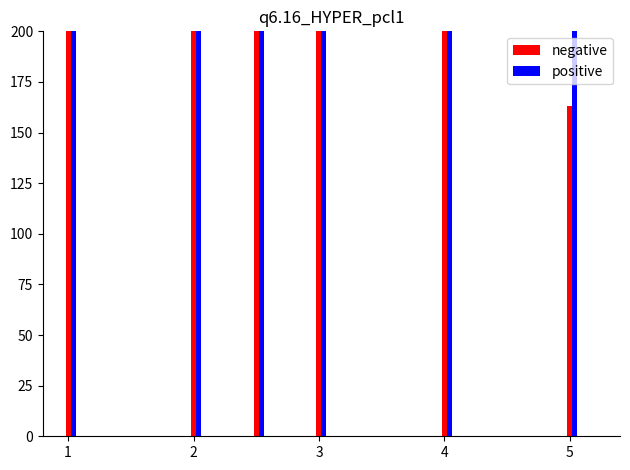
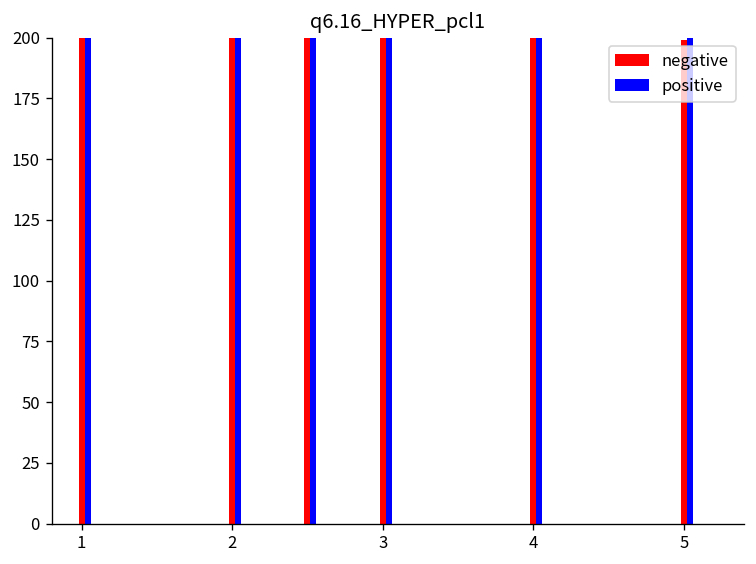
negative, 5: 163 -> 199
